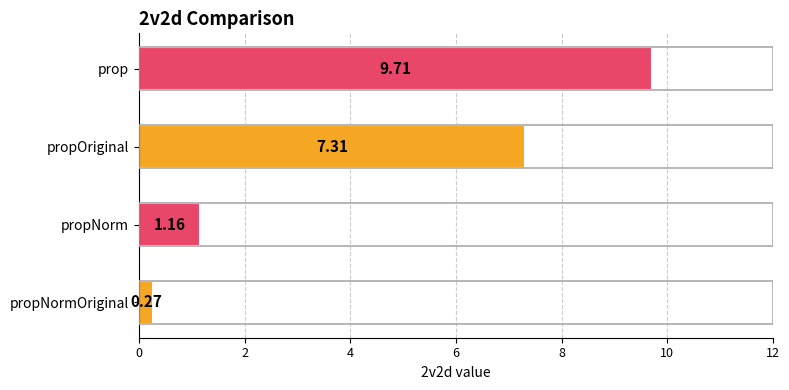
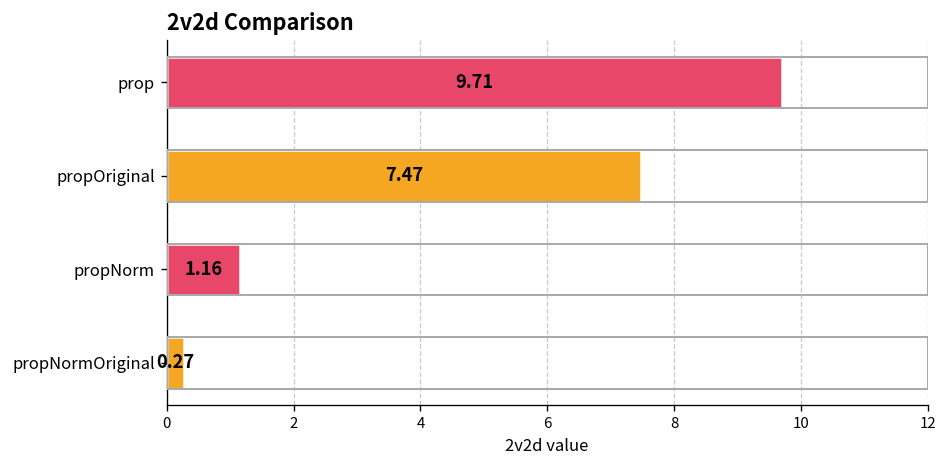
propOriginal: 7.31 -> 7.47
